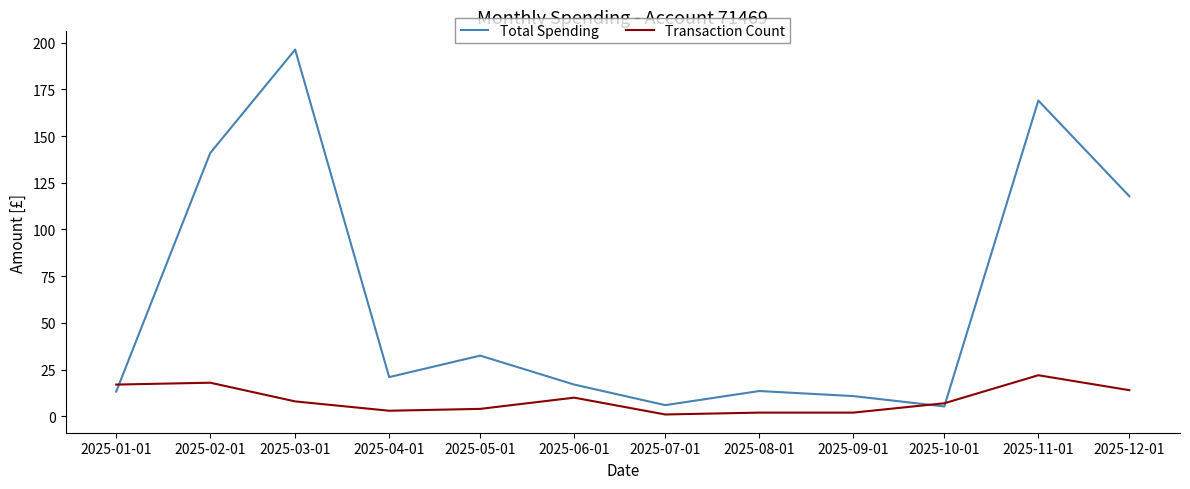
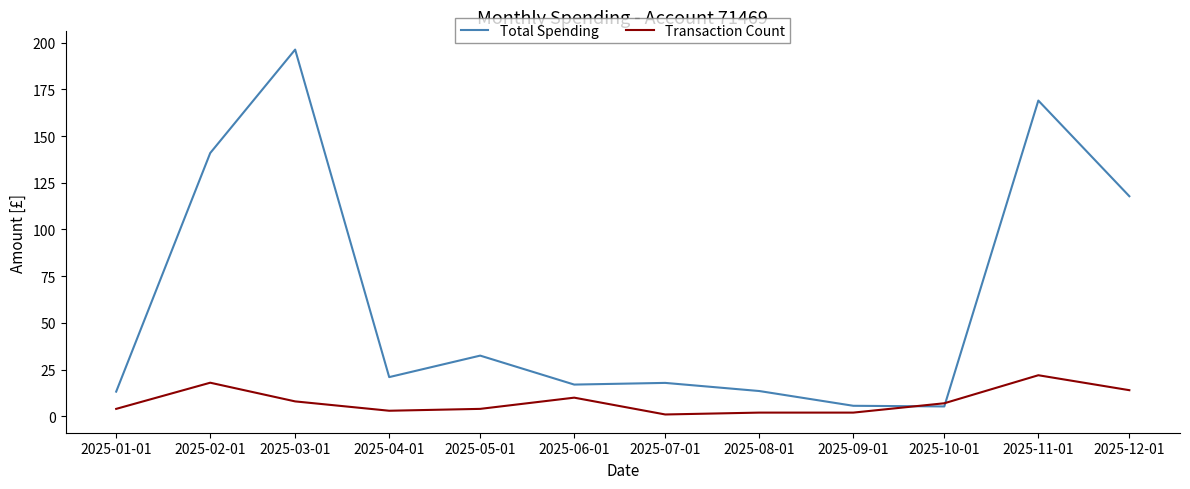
Transaction Count, 2025-01-01: 17 -> 4
Total Spending, 2025-07-01: 6 -> 18
Total Spending, 2025-09-01: 11 -> 6
